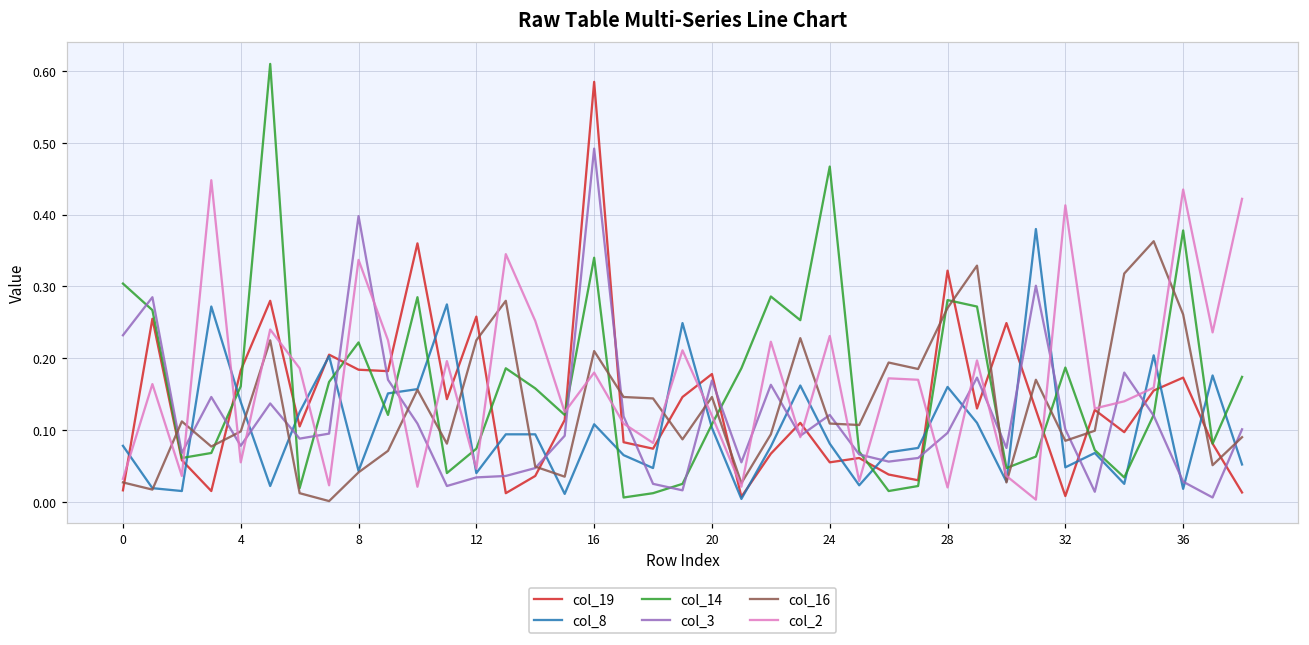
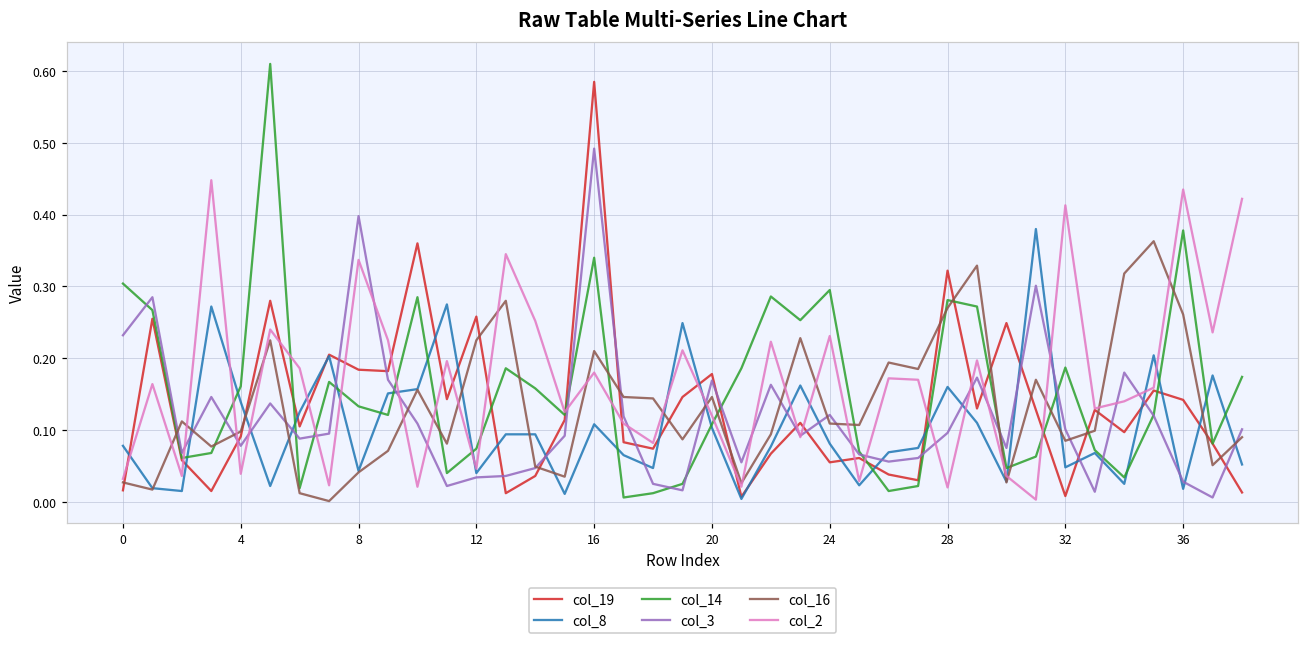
col_19, 4: 0.18 -> 0.09
col_2, 4: 0.06 -> 0.04
col_14, 8: 0.22 -> 0.13
col_14, 24: 0.47 -> 0.30
col_19, 36: 0.17 -> 0.14
